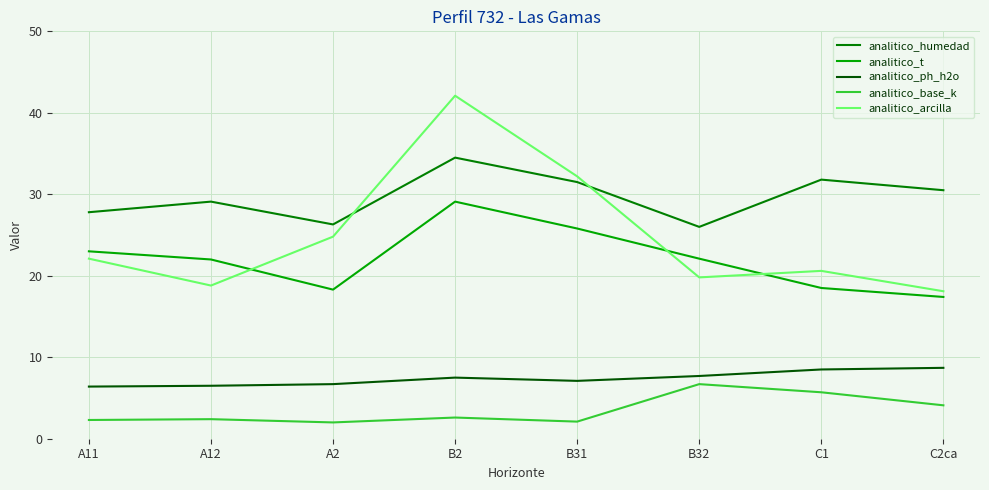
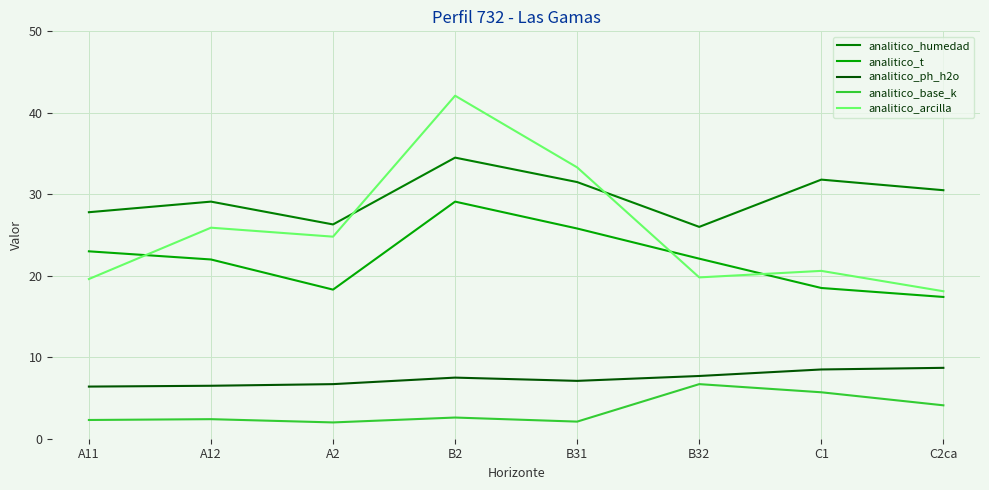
analitico_arcilla, A11: 22 -> 20
analitico_arcilla, A12: 19 -> 26
analitico_arcilla, B31: 32 -> 33
